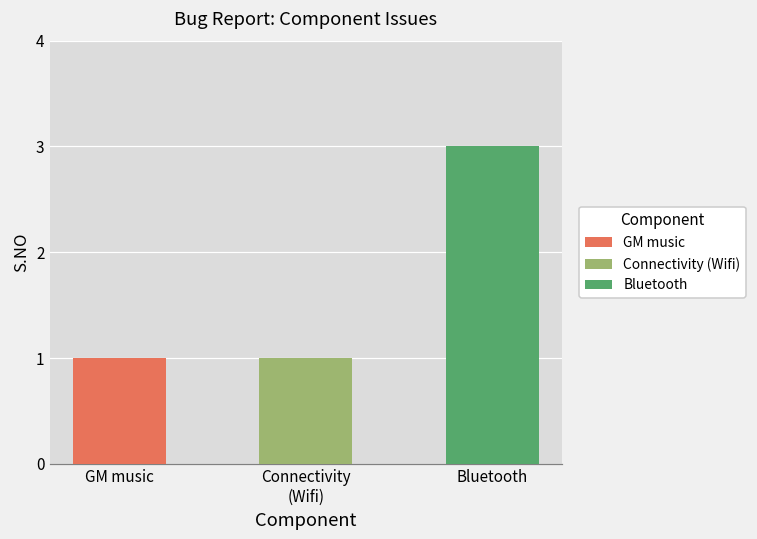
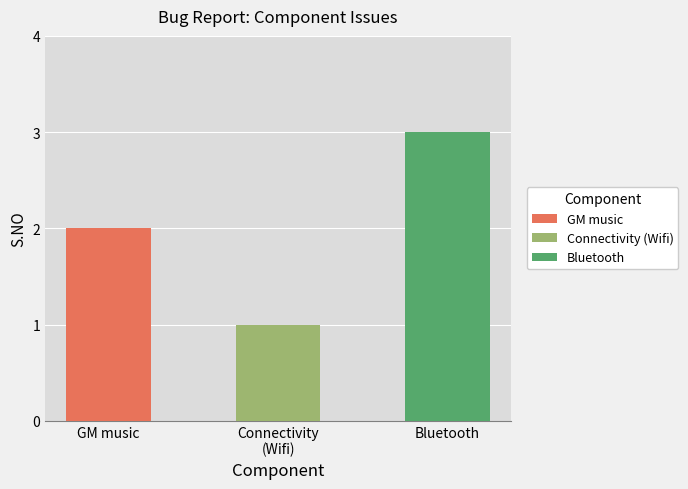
GM music: 1 -> 2
